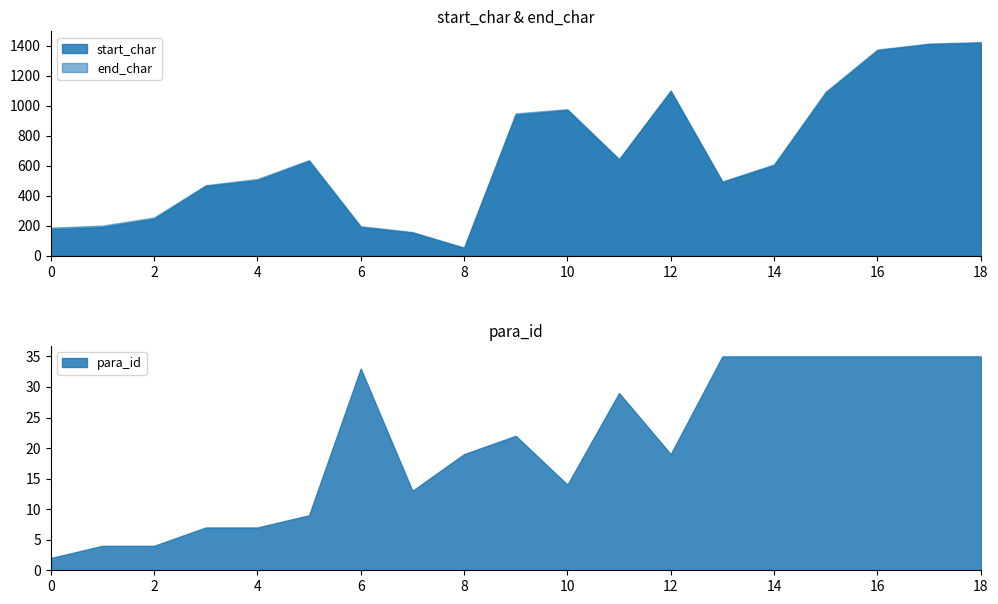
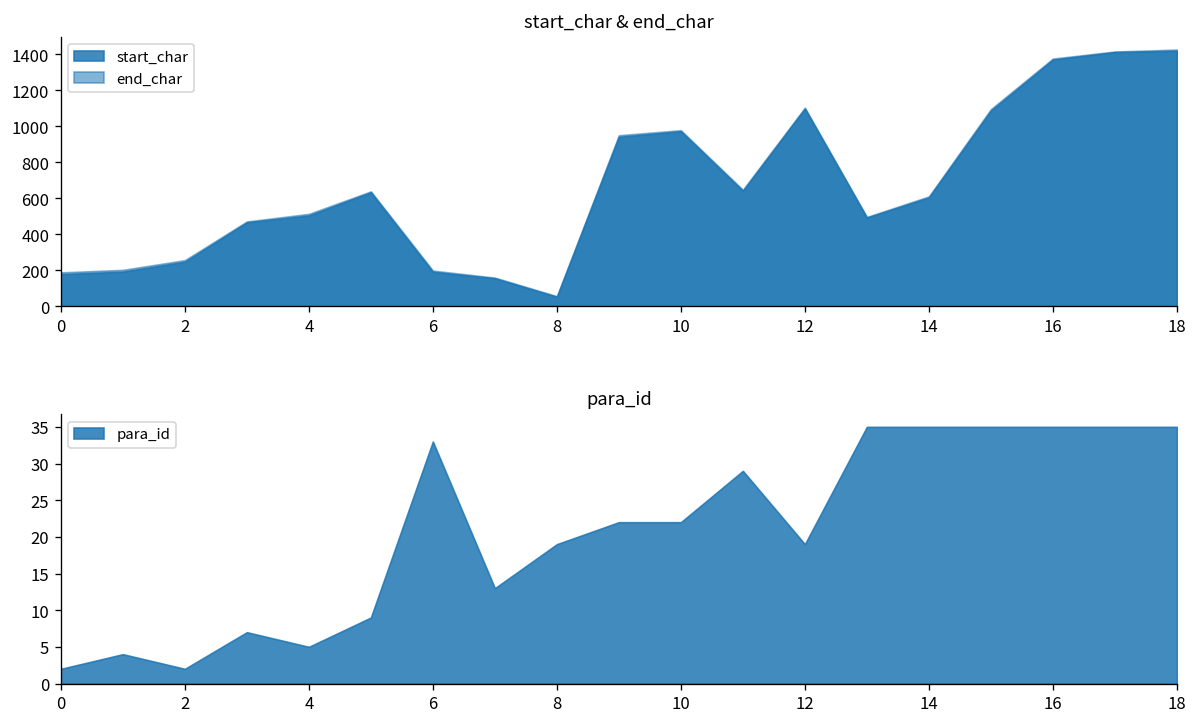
para_id, 2: 4 -> 2
para_id, 4: 7 -> 5
para_id, 10: 14 -> 22
